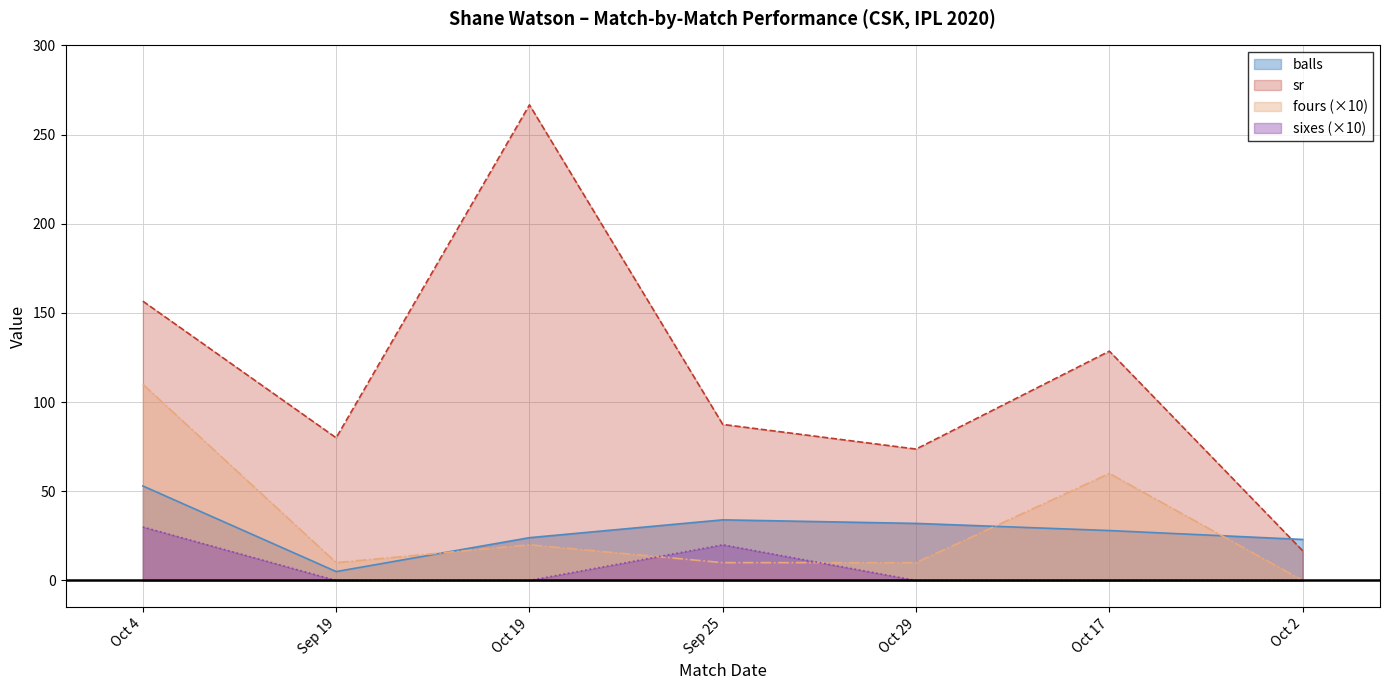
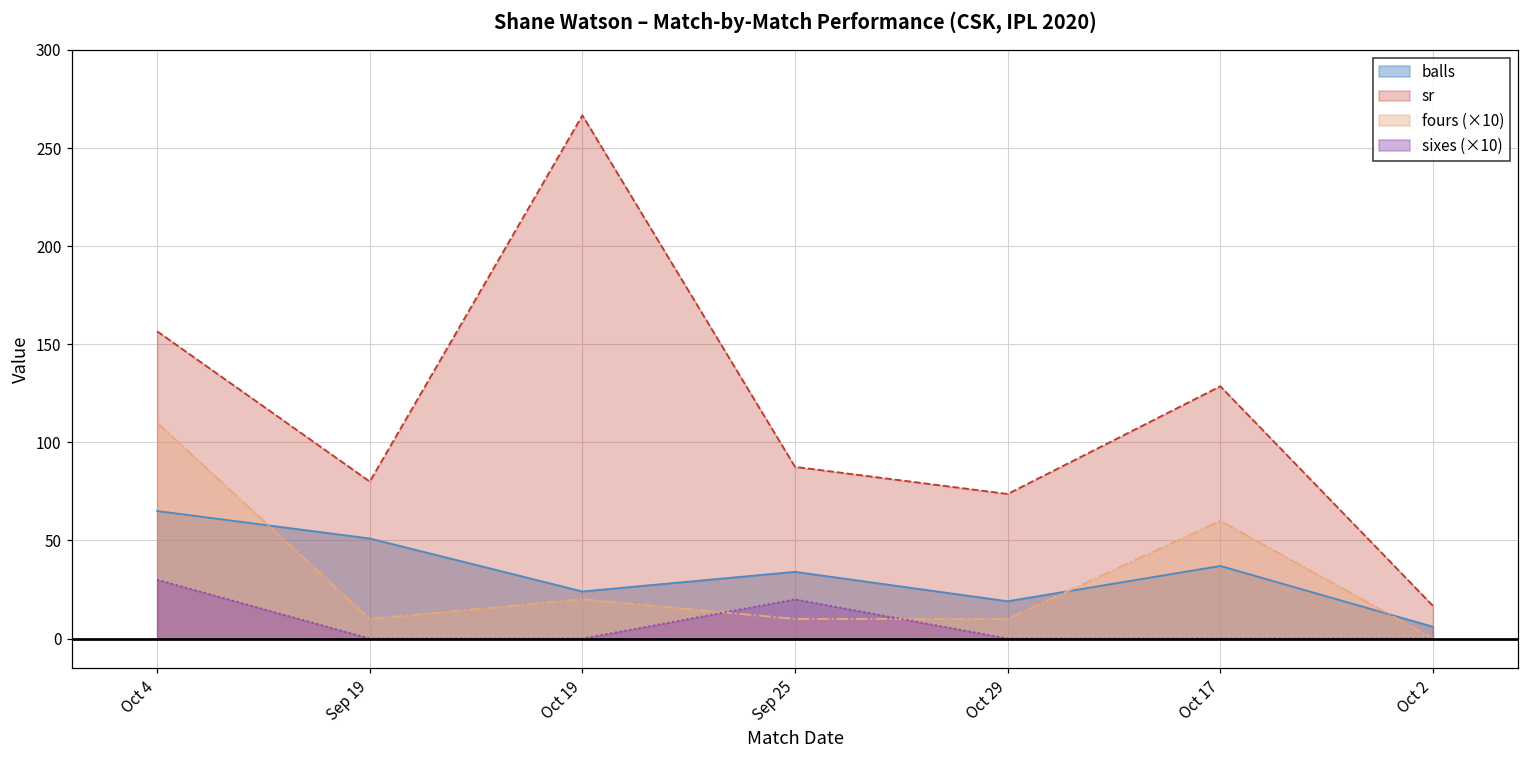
balls, Oct 4: 53 -> 65
balls, Sep 19: 5 -> 51
balls, Oct 29: 32 -> 19
balls, Oct 17: 28 -> 37
balls, Oct 2: 23 -> 6
